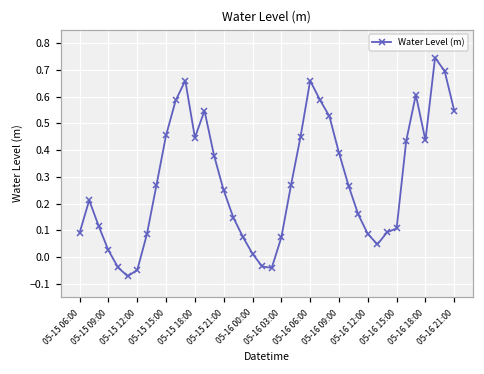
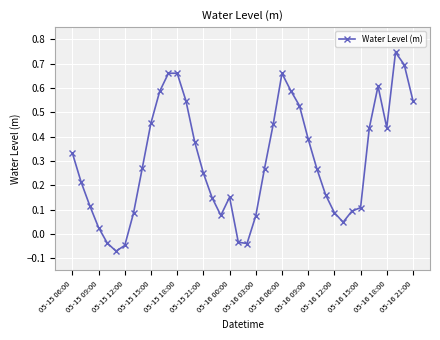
05-15 06:00: 0.09 -> 0.33
05-15 18:00: 0.45 -> 0.66
05-16 00:00: 0.01 -> 0.15
